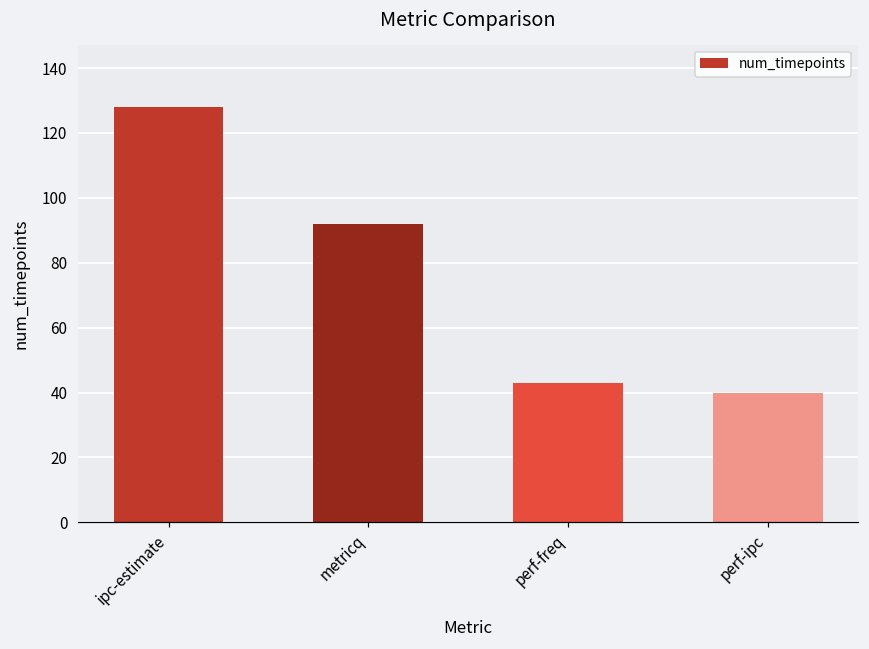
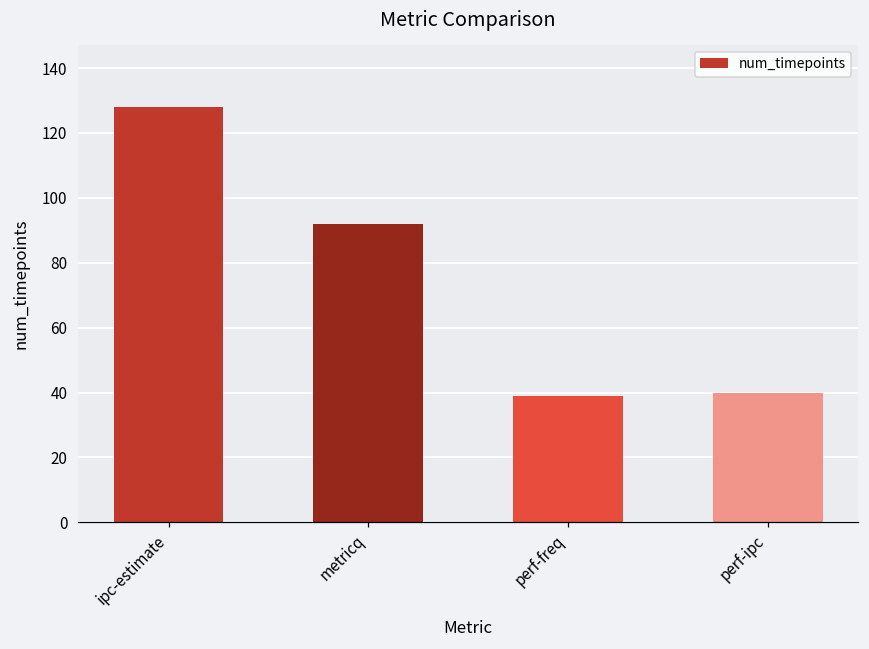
perf-freq: 43 -> 39
